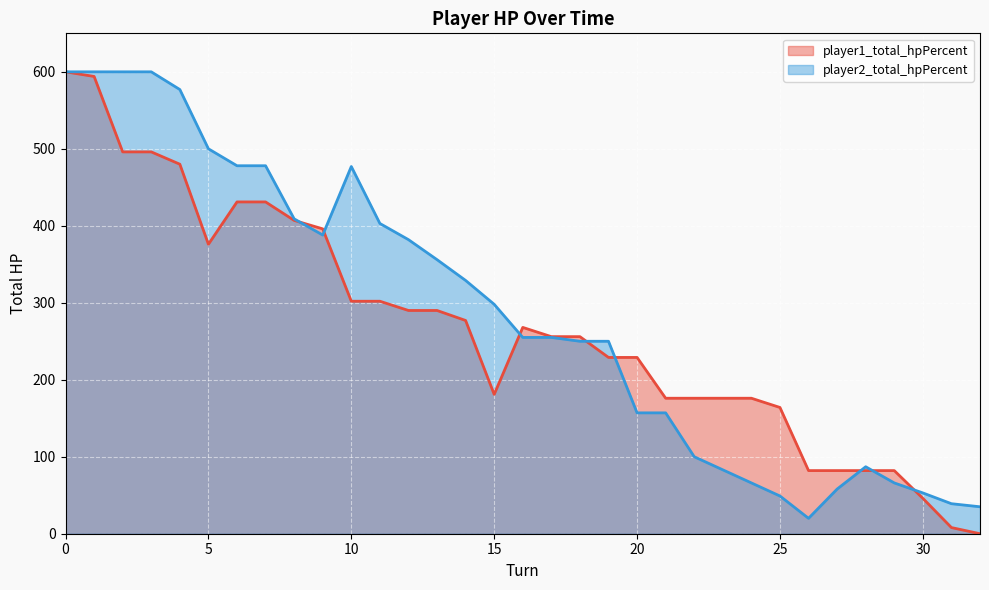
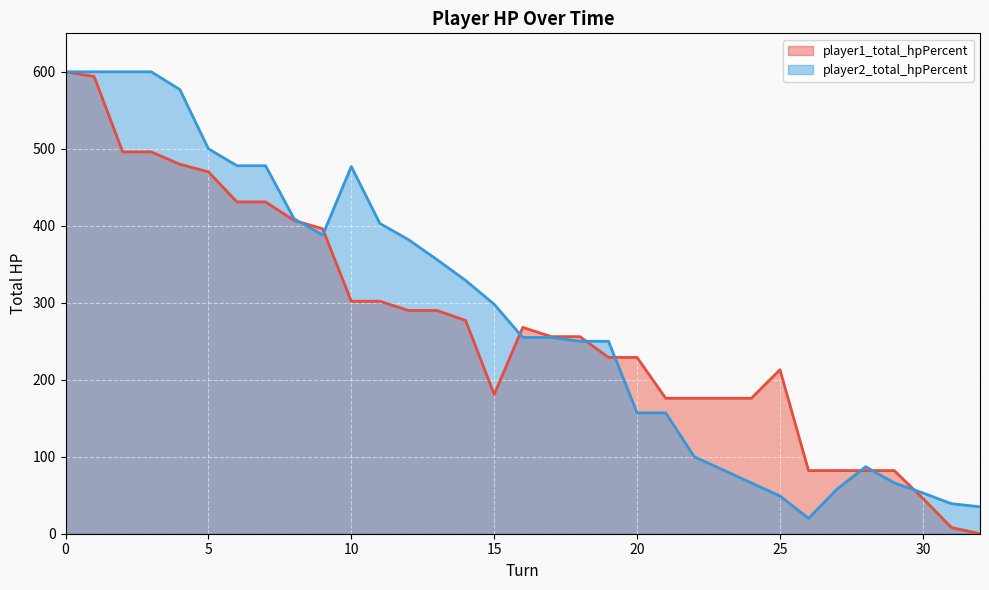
player1_total_hpPercent, 5: 380 -> 470
player1_total_hpPercent, 25: 160 -> 210
